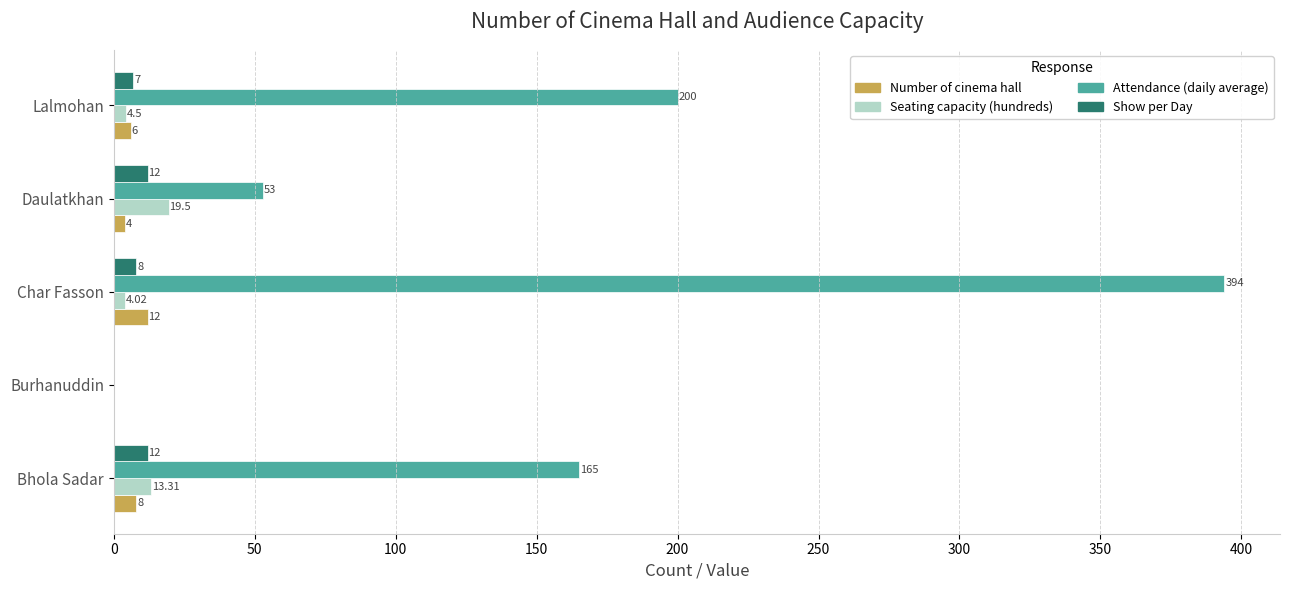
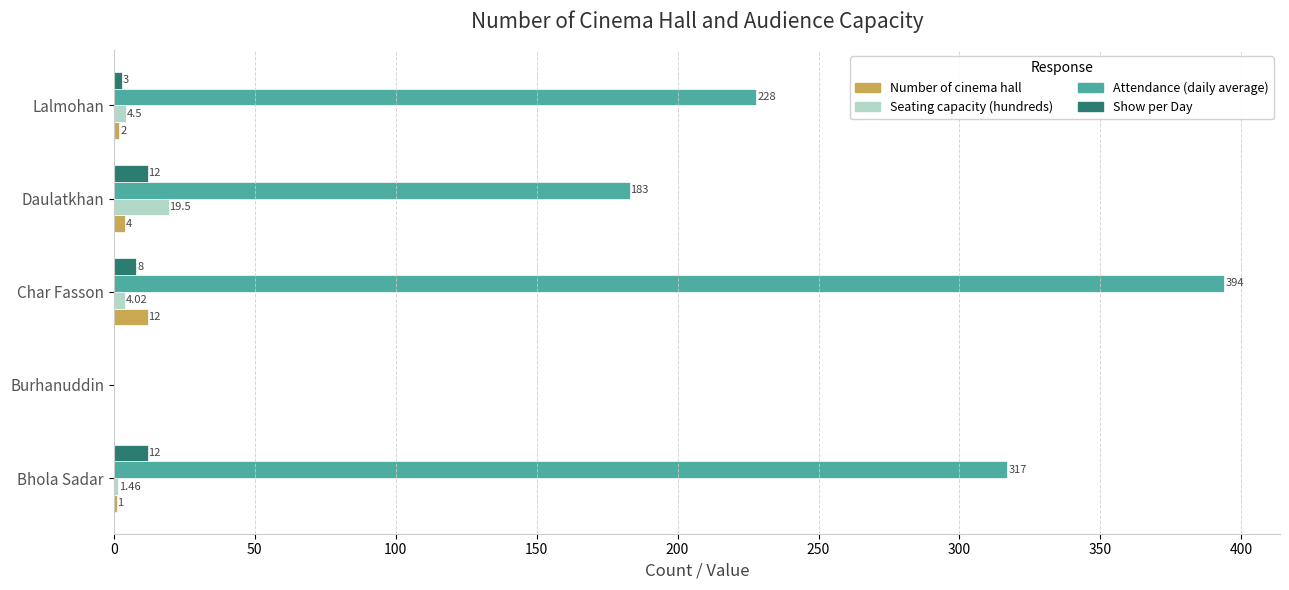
Show per Day, Lalmohan: 7 -> 3
Attendance (daily average), Lalmohan: 200 -> 228
Number of cinema hall, Lalmohan: 6 -> 2
Attendance (daily average), Daulatkhan: 53 -> 183
Attendance (daily average), Bhola Sadar: 165 -> 317
Seating capacity (hundreds), Bhola Sadar: 13.31 -> 1.46
Number of cinema hall, Bhola Sadar: 8 -> 1
